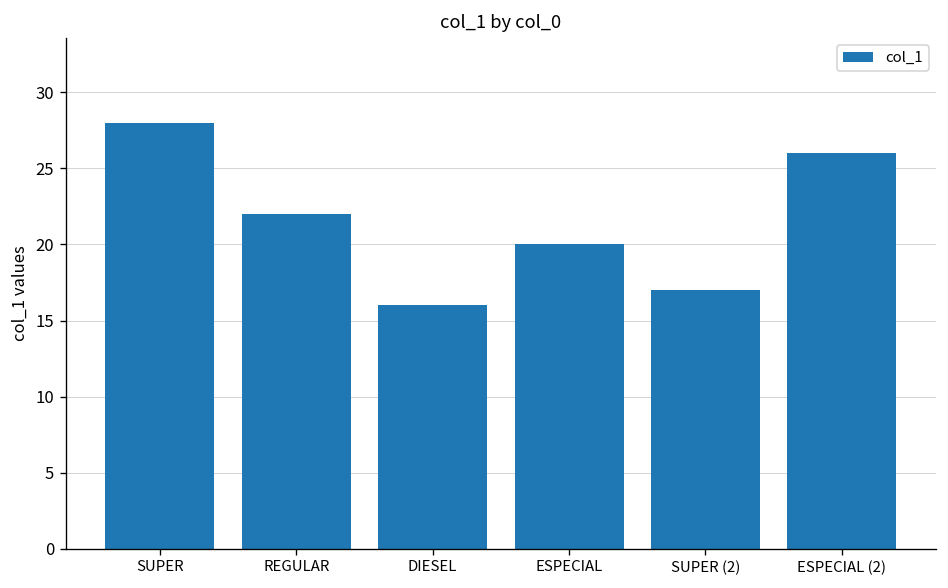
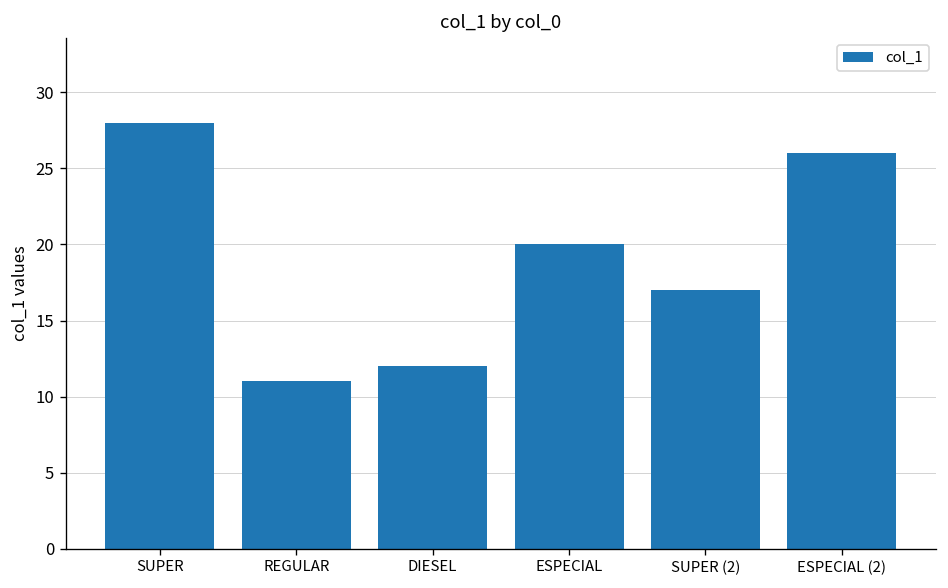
REGULAR: 22 -> 11
DIESEL: 16 -> 12
